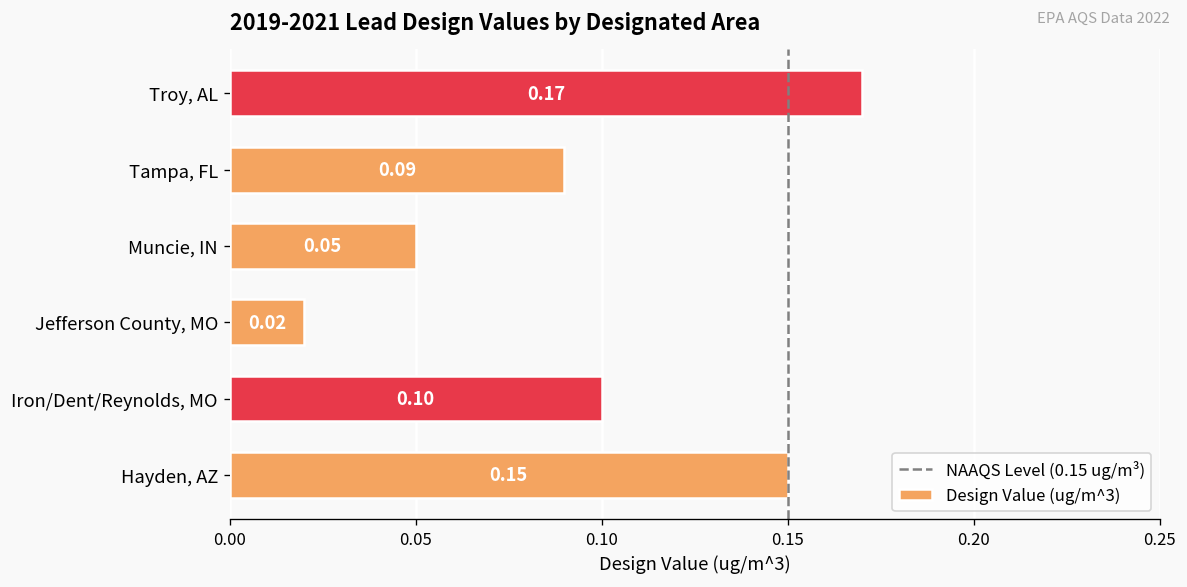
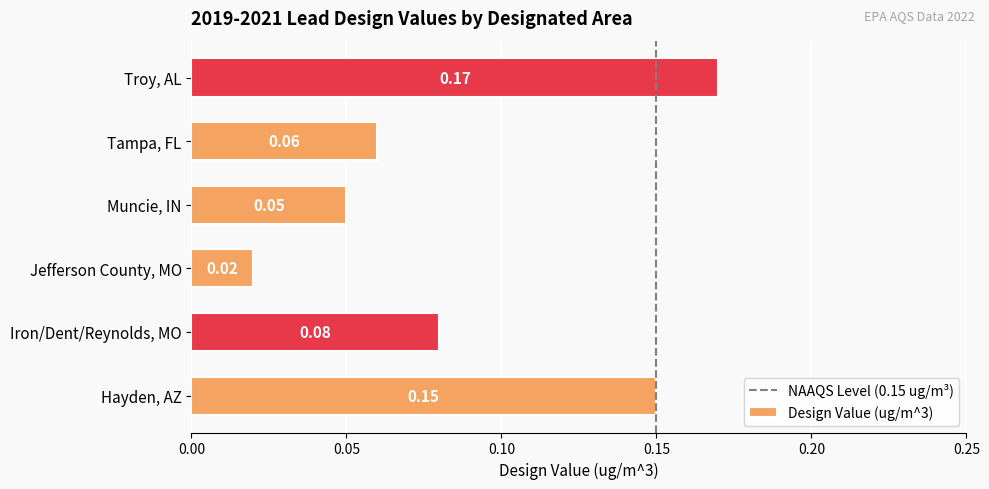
Tampa, FL: 0.09 -> 0.06
Iron/Dent/Reynolds, MO: 0.10 -> 0.08
